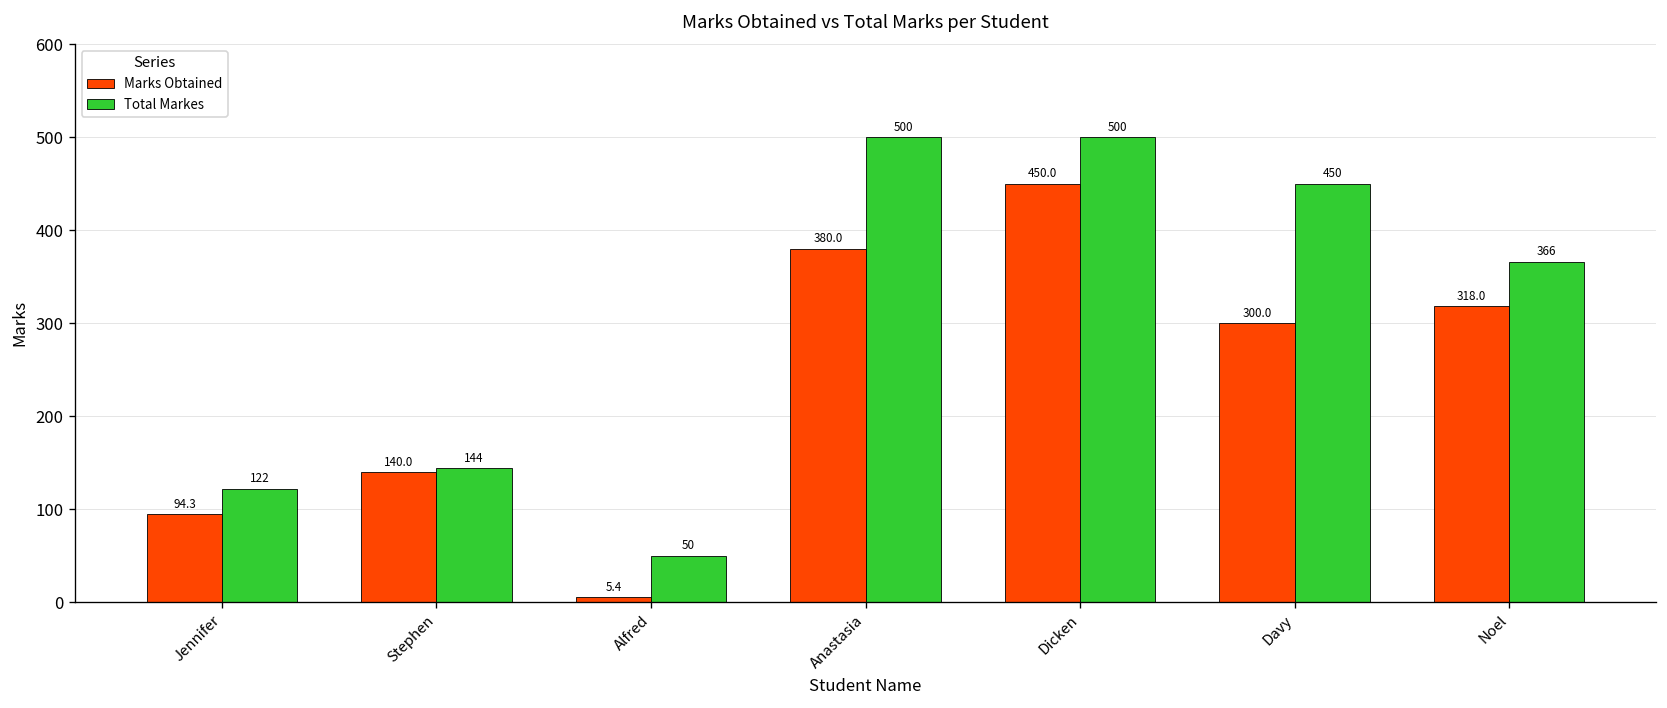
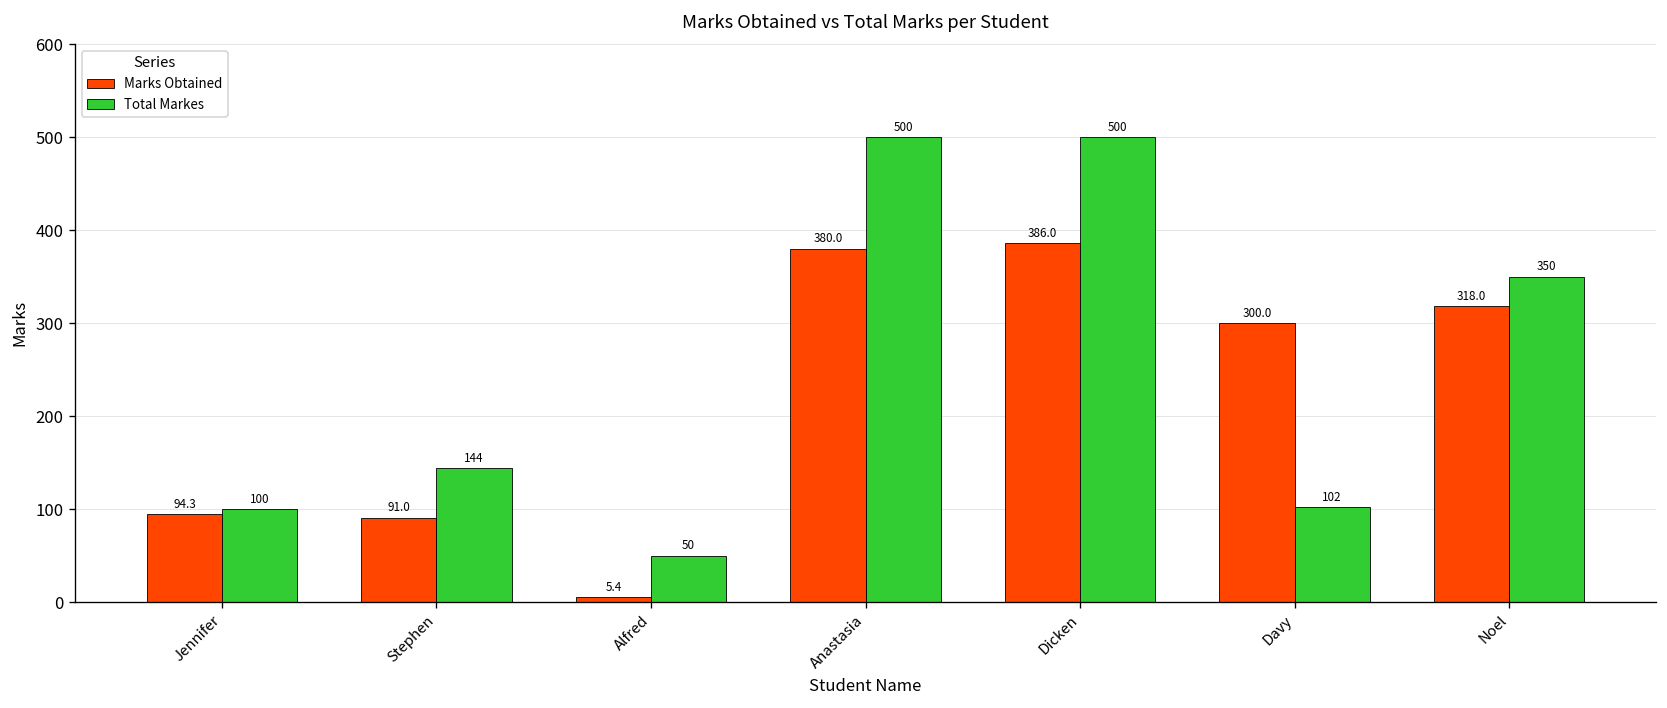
Total Markes, Jennifer: 122 -> 100
Marks Obtained, Stephen: 140.0 -> 91.0
Marks Obtained, Dicken: 450.0 -> 386.0
Total Markes, Davy: 450 -> 102
Total Markes, Noel: 366 -> 350
